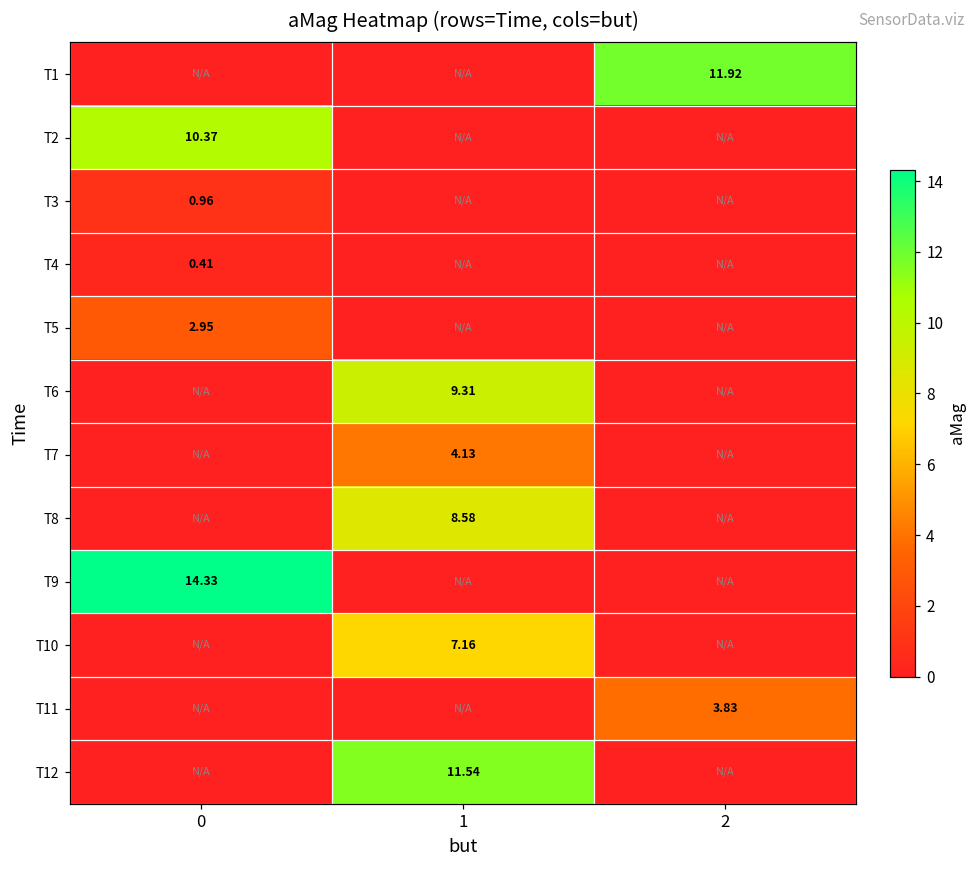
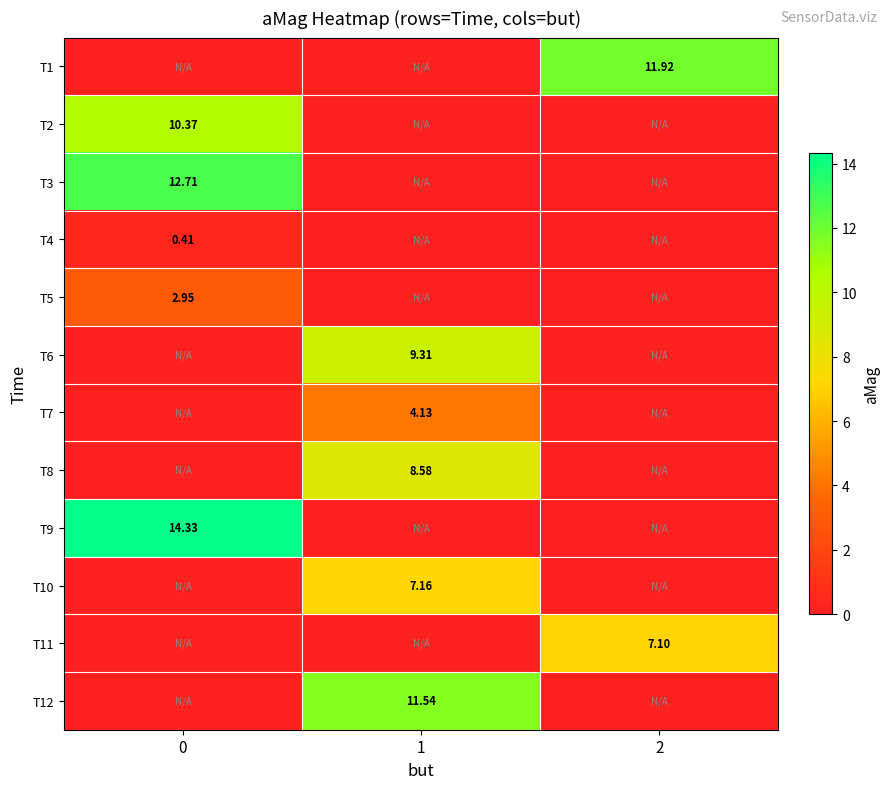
T3, 0: 0.96 -> 12.71
T11, 2: 3.83 -> 7.10
